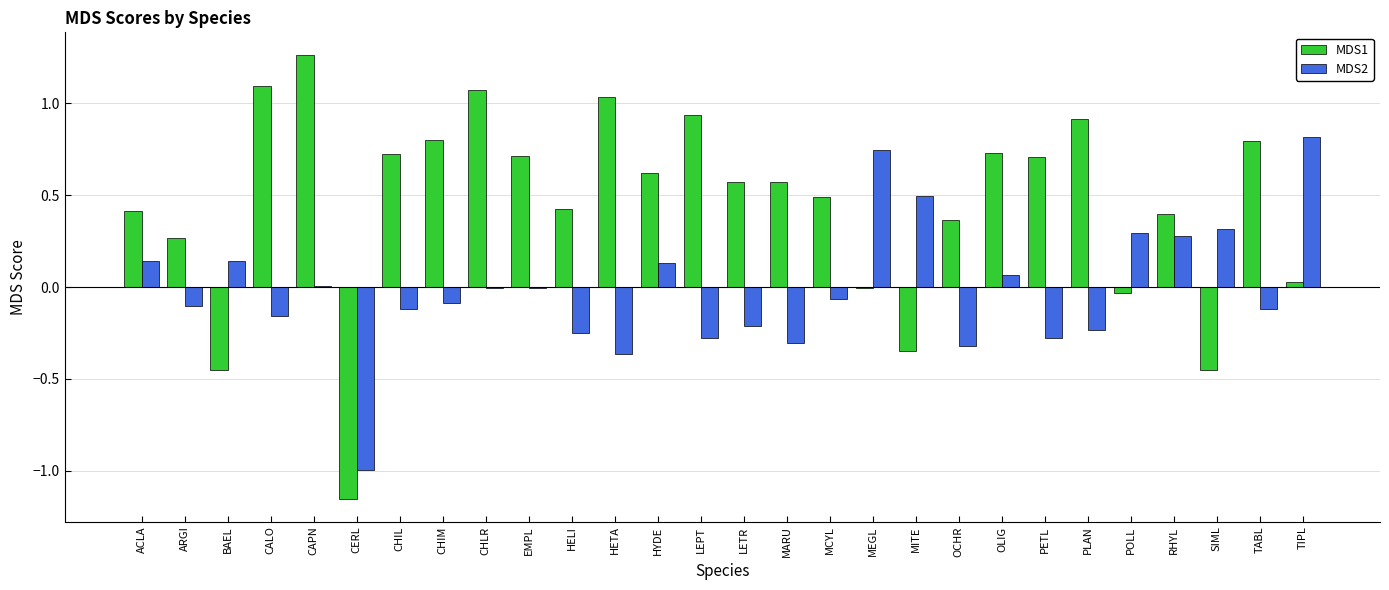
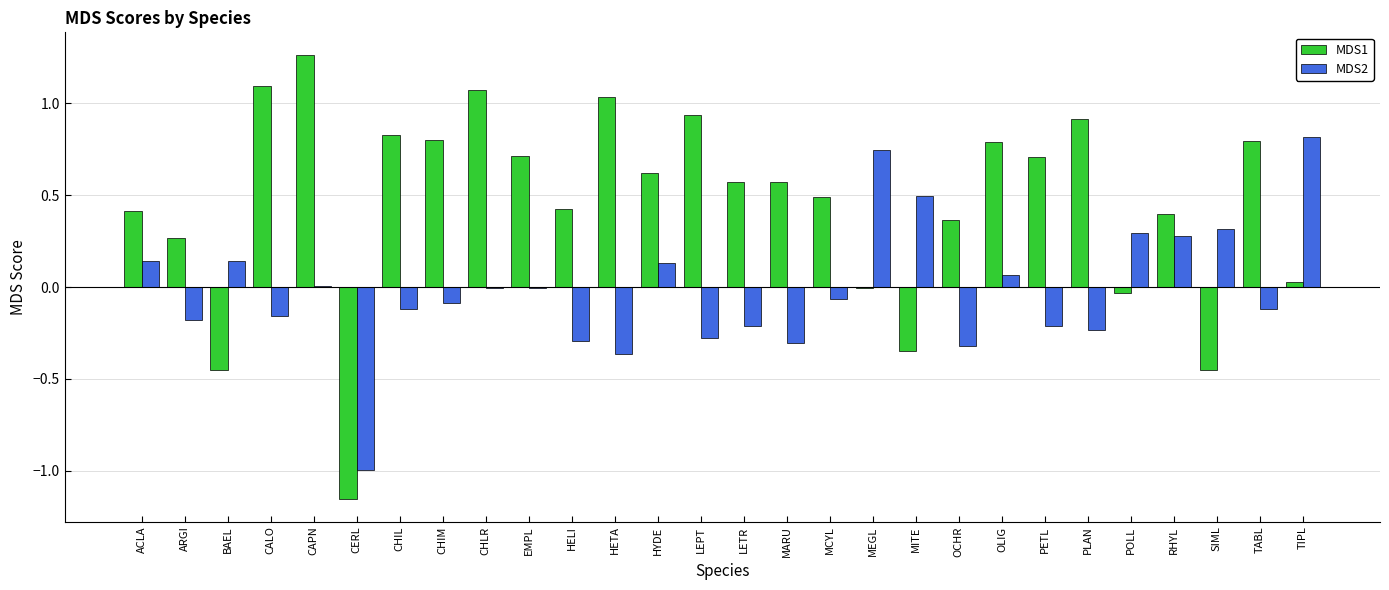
MDS2, ARGI: -0.11 -> -0.18
MDS1, CHIL: 0.73 -> 0.83
MDS2, HELI: -0.25 -> -0.29
MDS1, OLIG: 0.73 -> 0.79
MDS2, PETL: -0.28 -> -0.21
